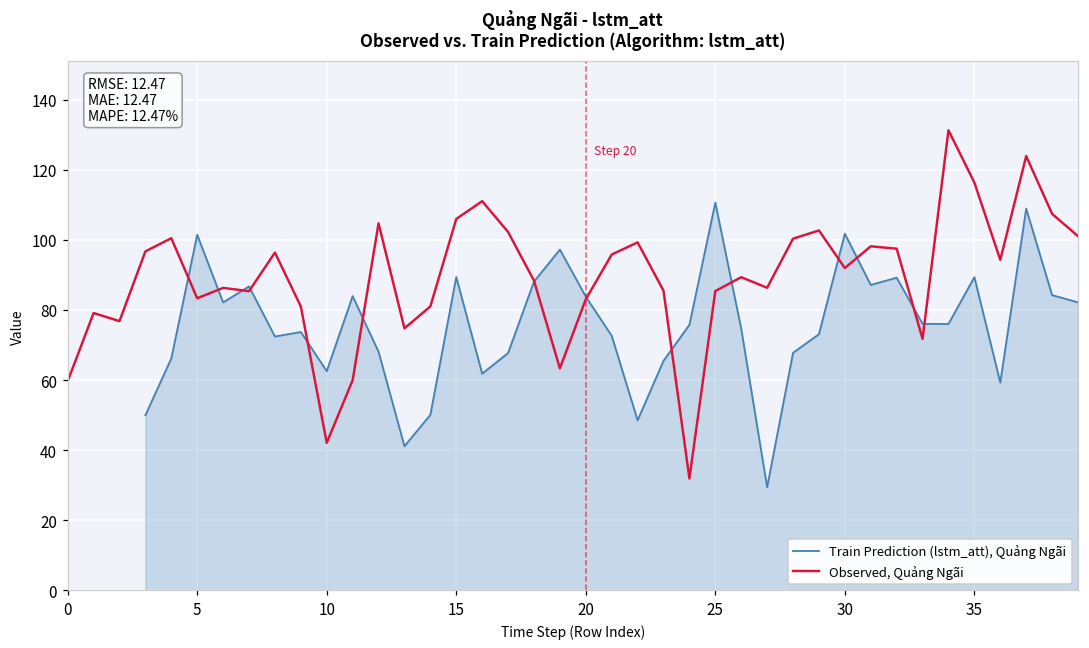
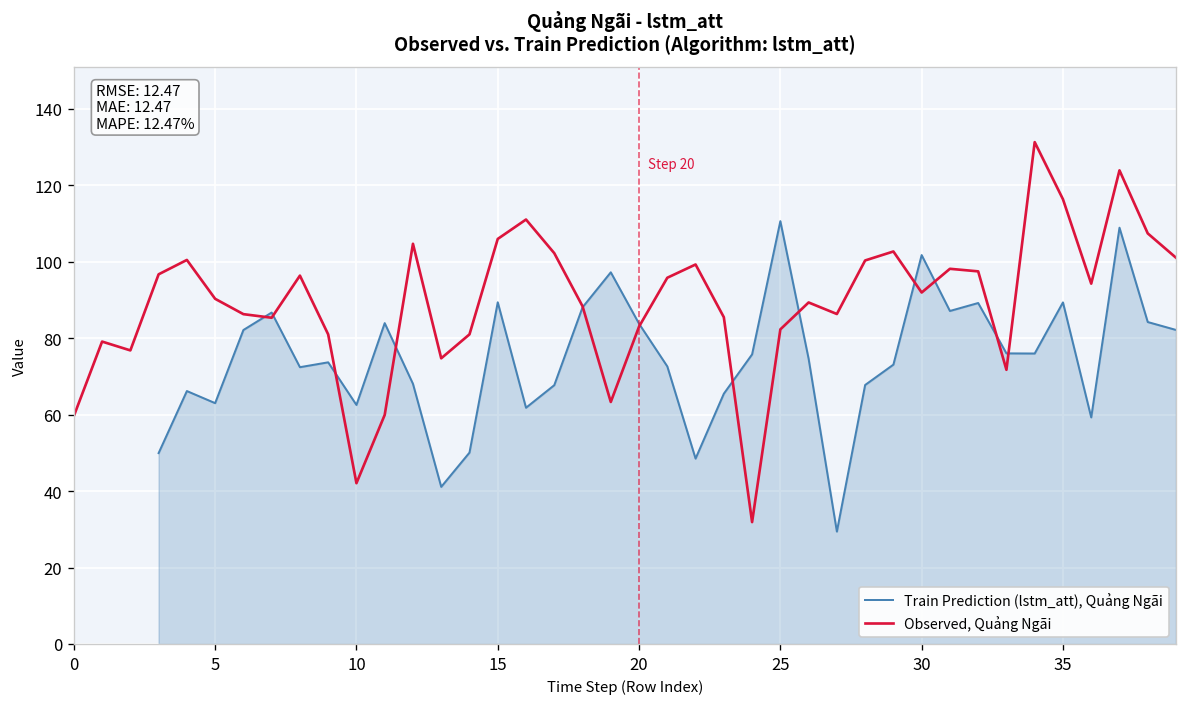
Train Prediction (lstm_att), Quảng Ngãi, 5: 101 -> 63
Observed, Quảng Ngãi, 5: 83 -> 90
Observed, Quảng Ngãi, 25: 85 -> 82
